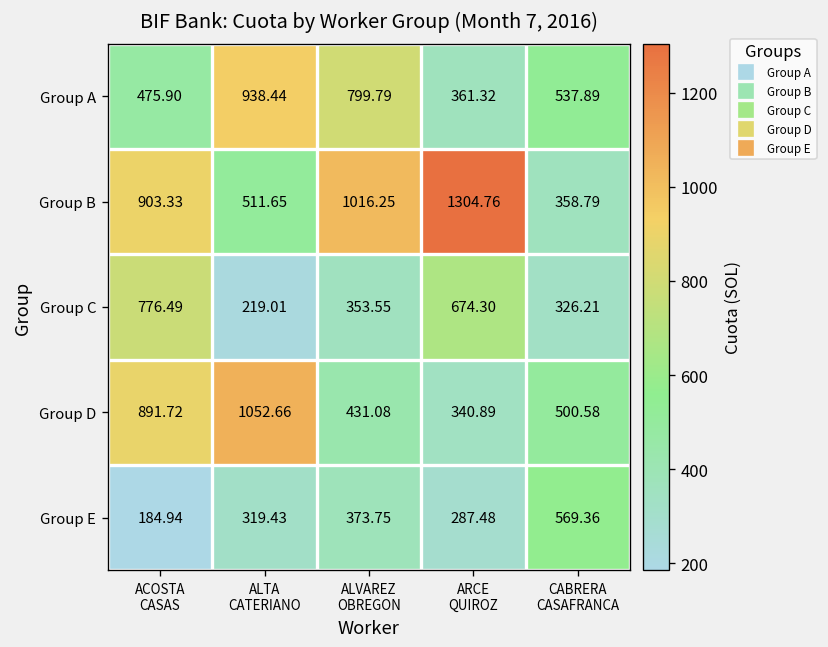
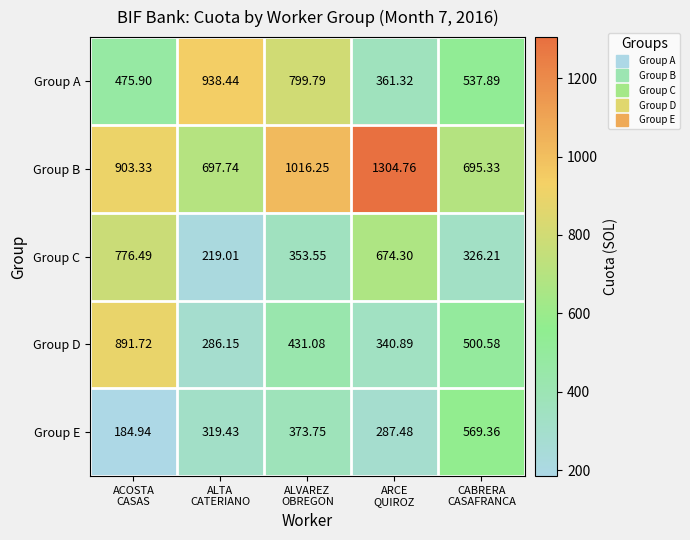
Group B, ALTA CATERIANO: 511.65 -> 697.74
Group B, CABRERA CASAFRANCA: 358.79 -> 695.33
Group D, ALTA CATERIANO: 1052.66 -> 286.15
